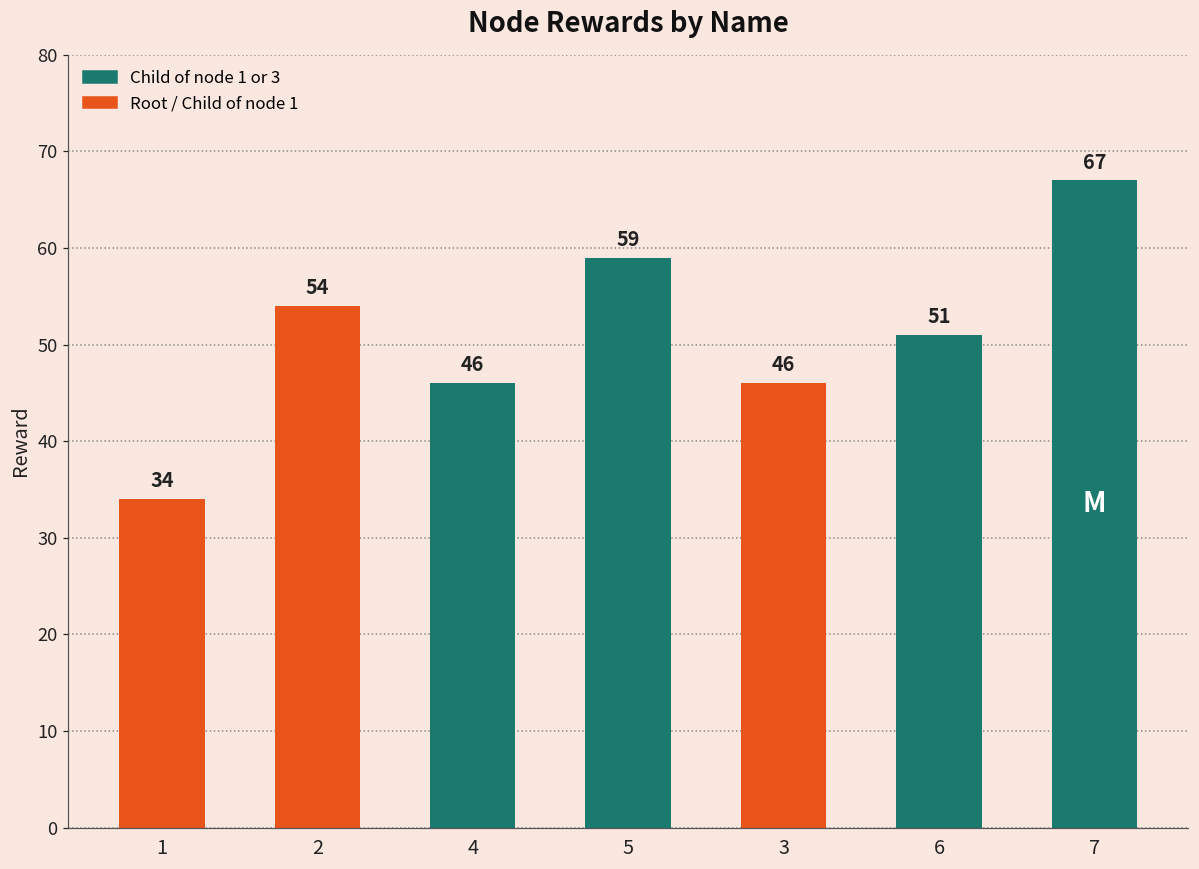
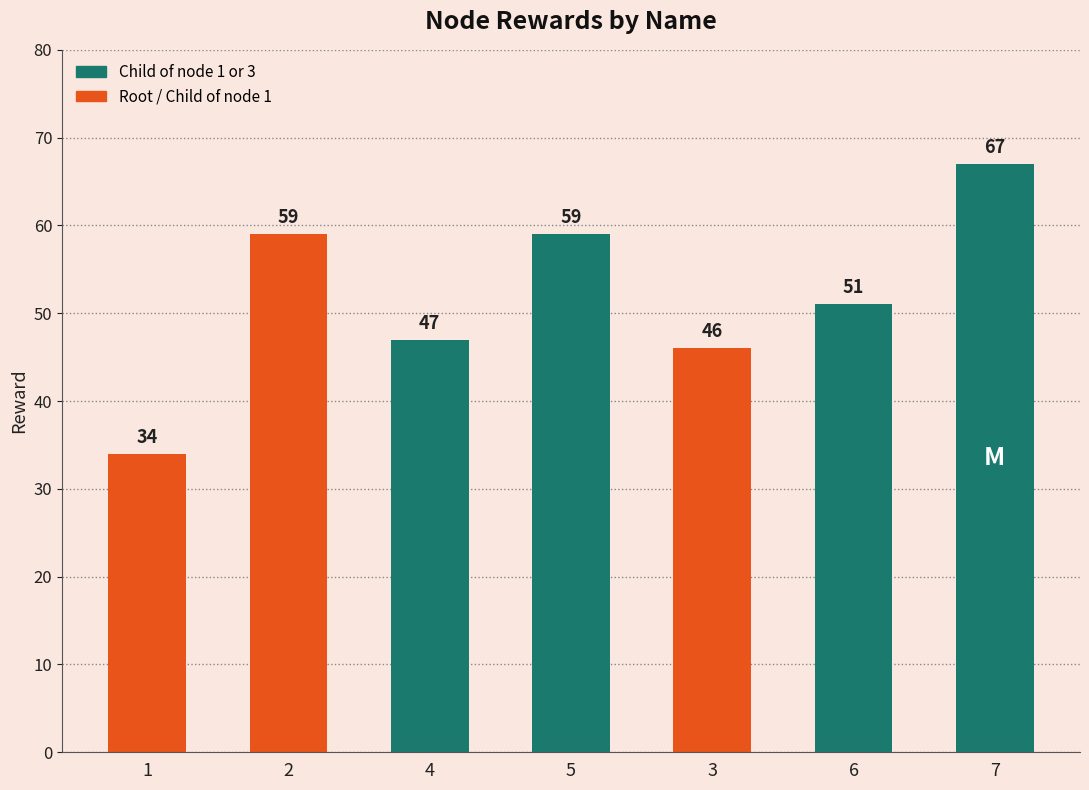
2: 54 -> 59
4: 46 -> 47
